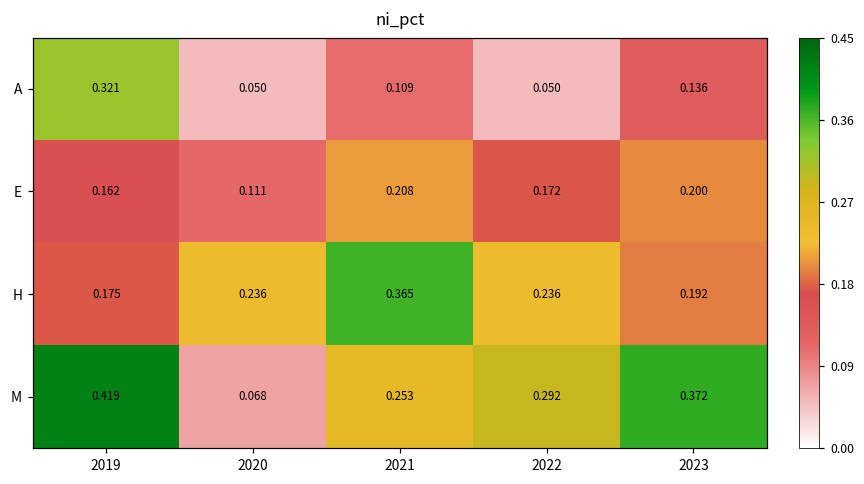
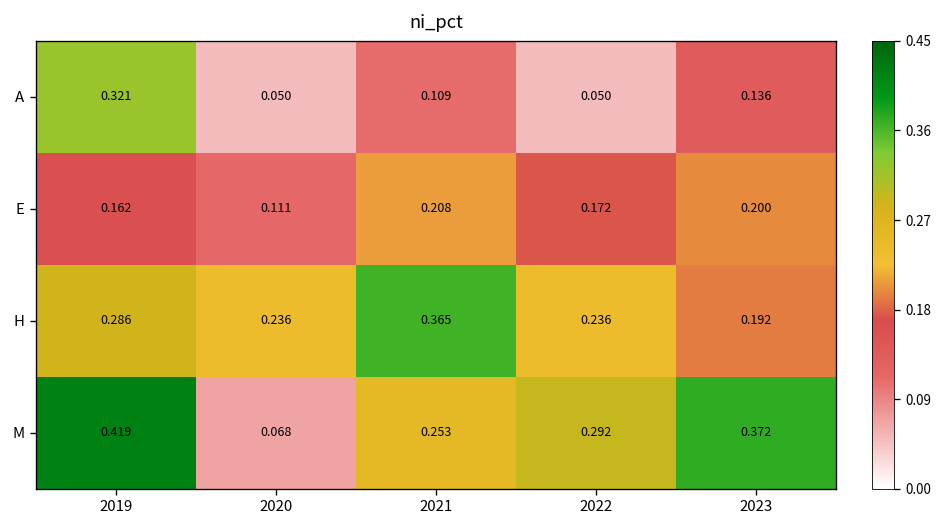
H, 2019: 0.175 -> 0.286
